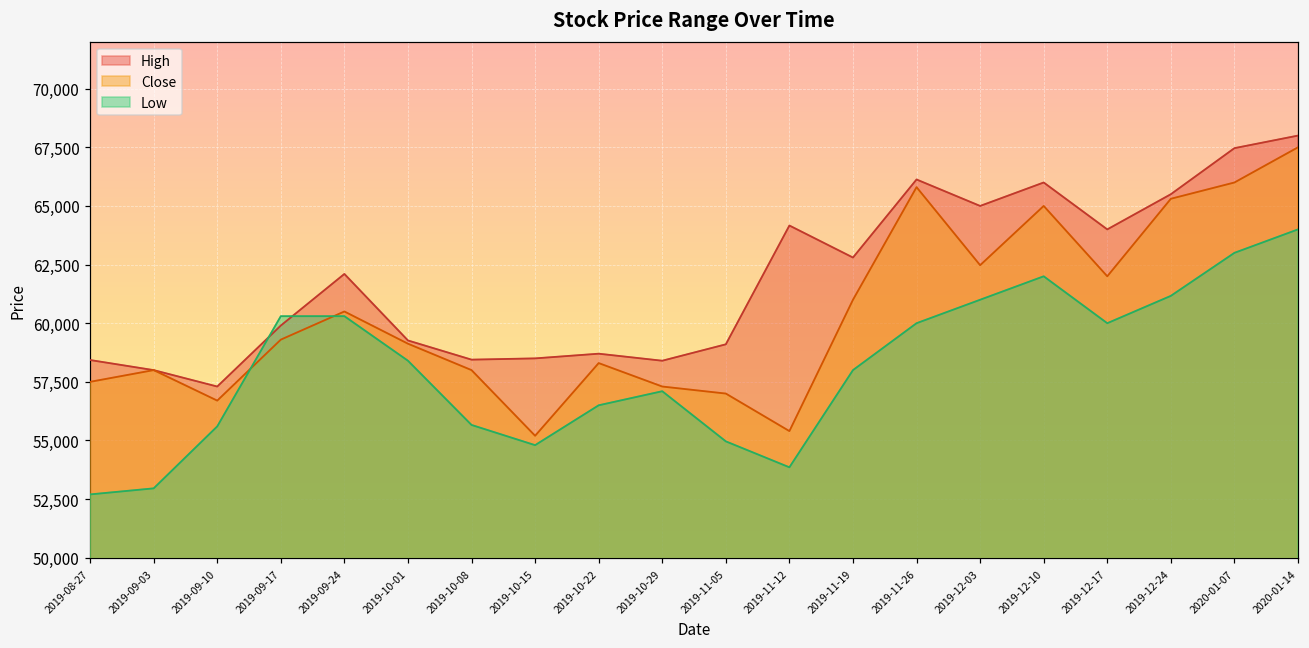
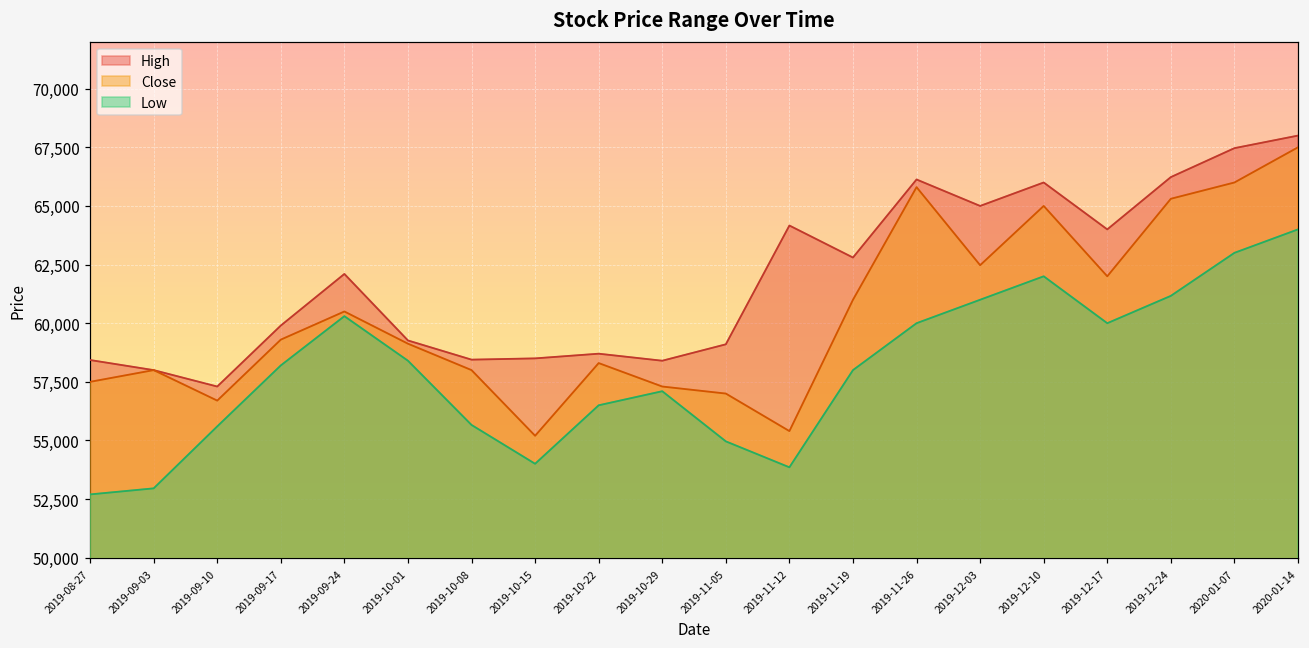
Low, 2019-09-17: 60,300 -> 58,200
Low, 2019-10-15: 54,800 -> 54,000
High, 2019-12-24: 65,500 -> 66,200
